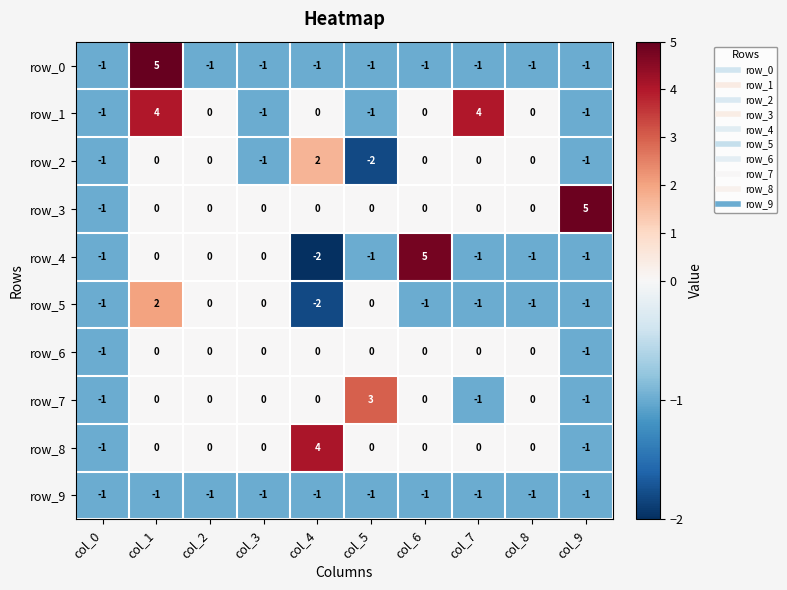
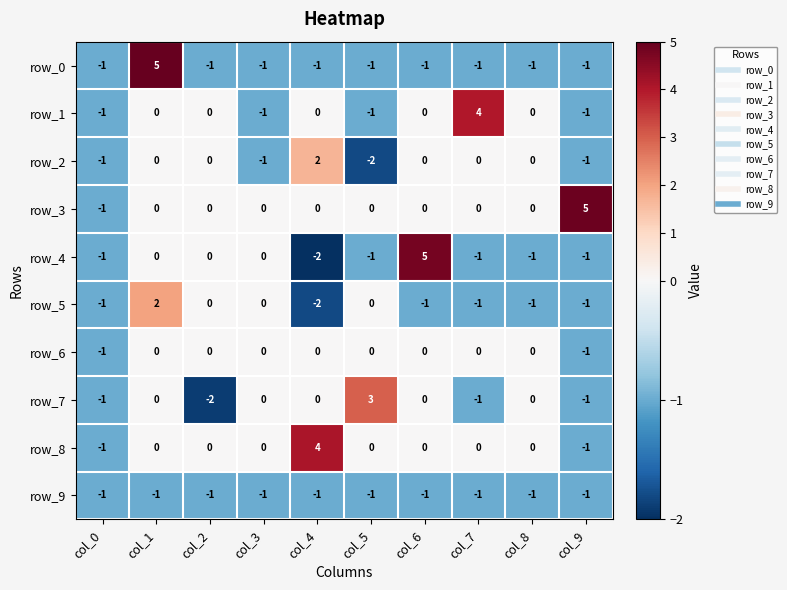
row_1, col_1: 4 -> 0
row_7, col_2: 0 -> -2
